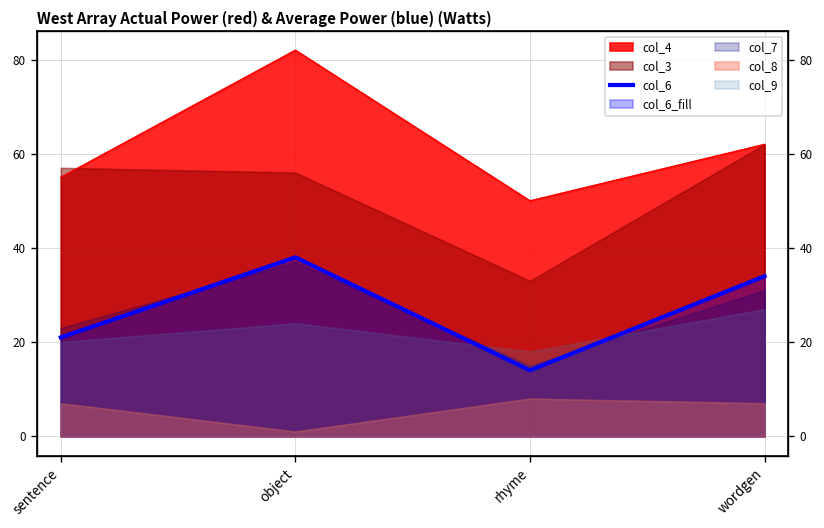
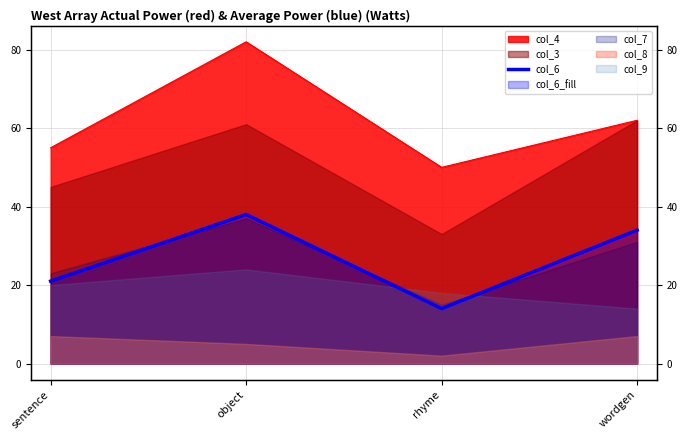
col_3, sentence: 57 -> 45
col_3, object: 56 -> 61
col_8, object: 1 -> 5
col_8, rhyme: 8 -> 2
col_9, wordgen: 27 -> 14
